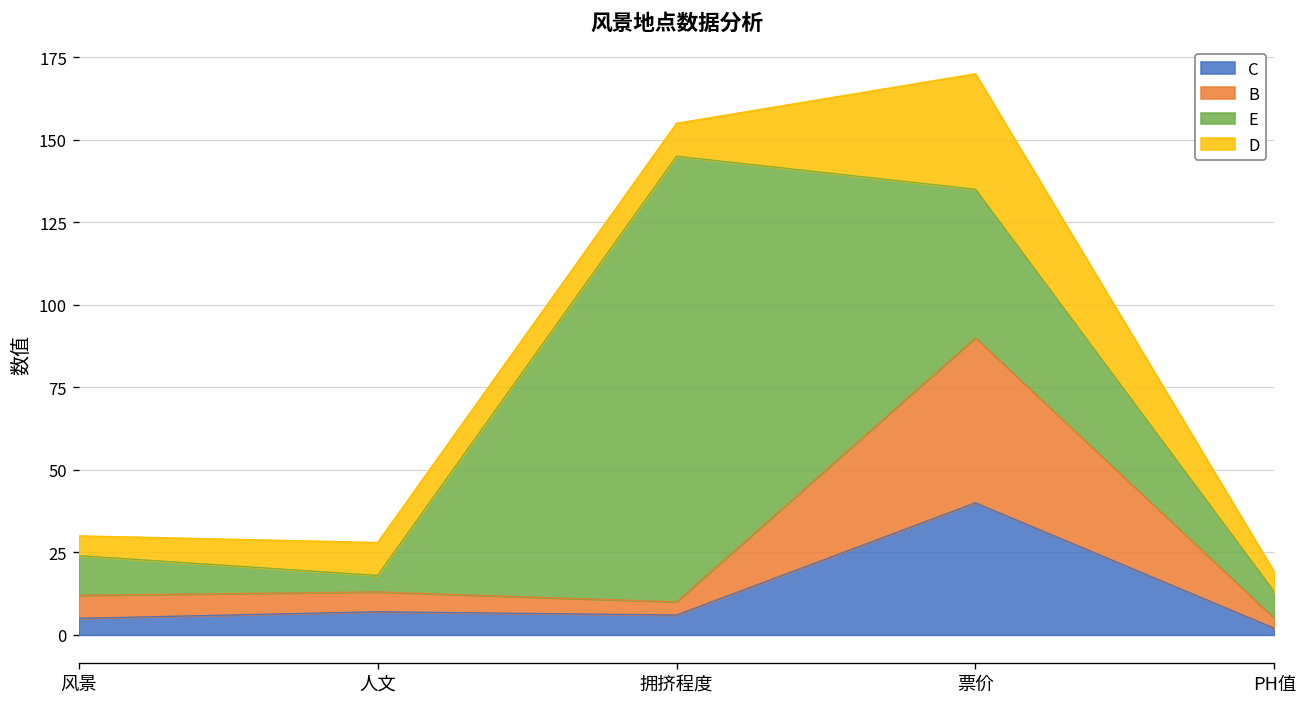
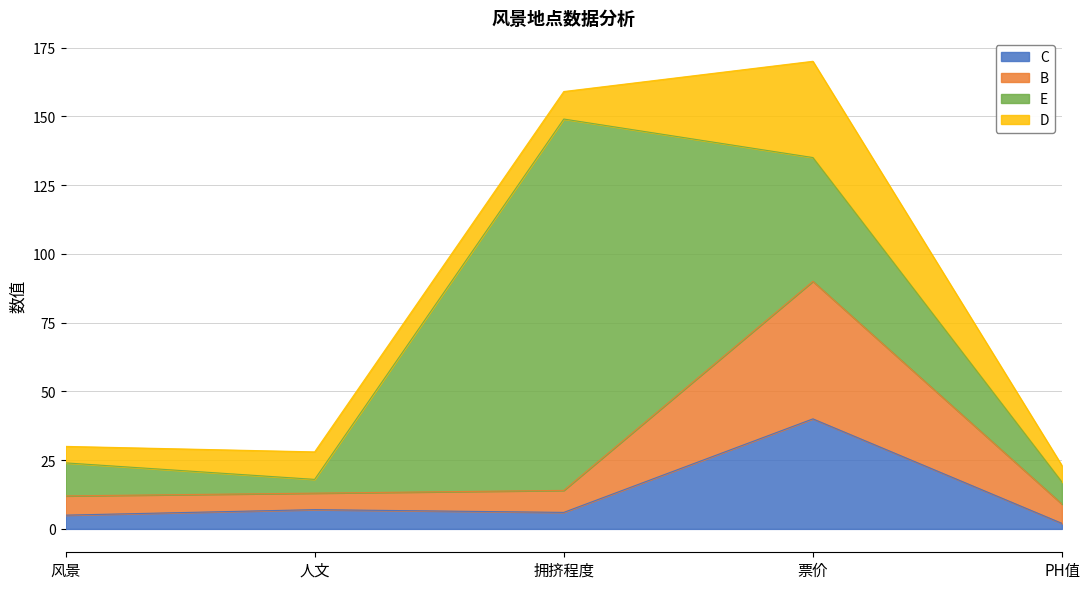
B, 拥挤程度: 4 -> 8
B, PH值: 3 -> 7
